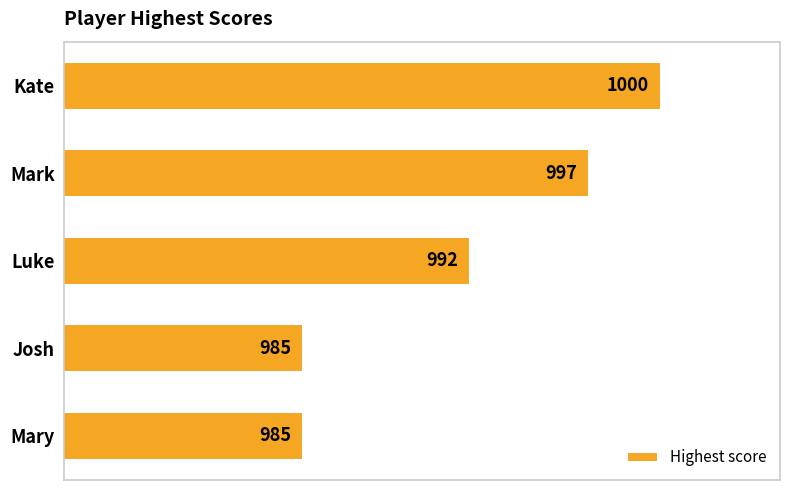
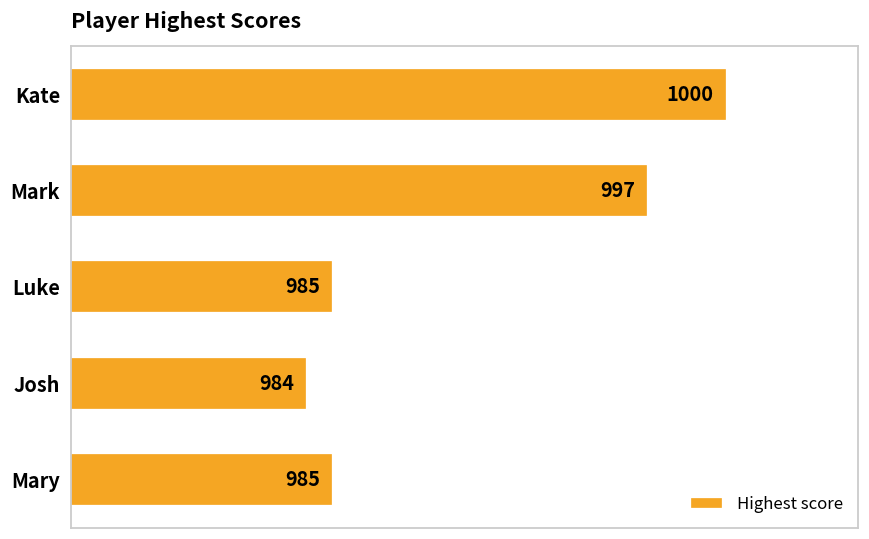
Luke: 992 -> 985
Josh: 985 -> 984
